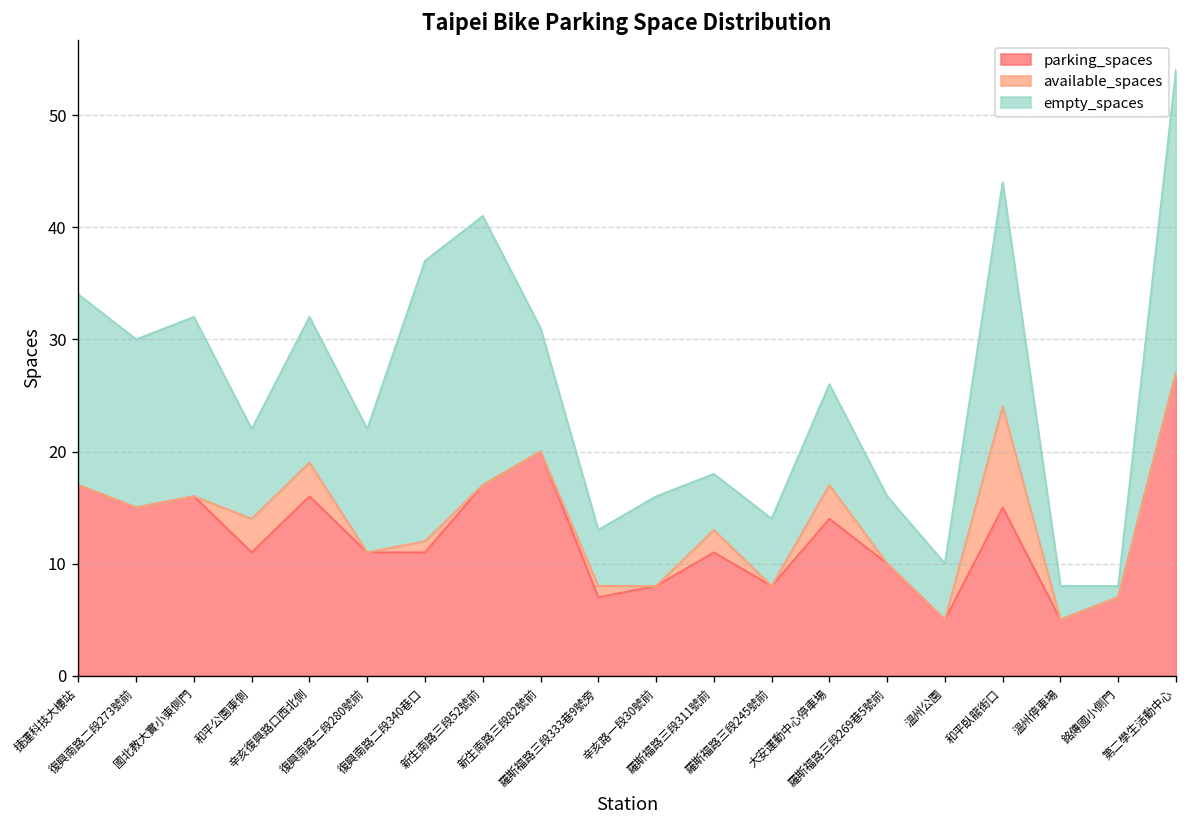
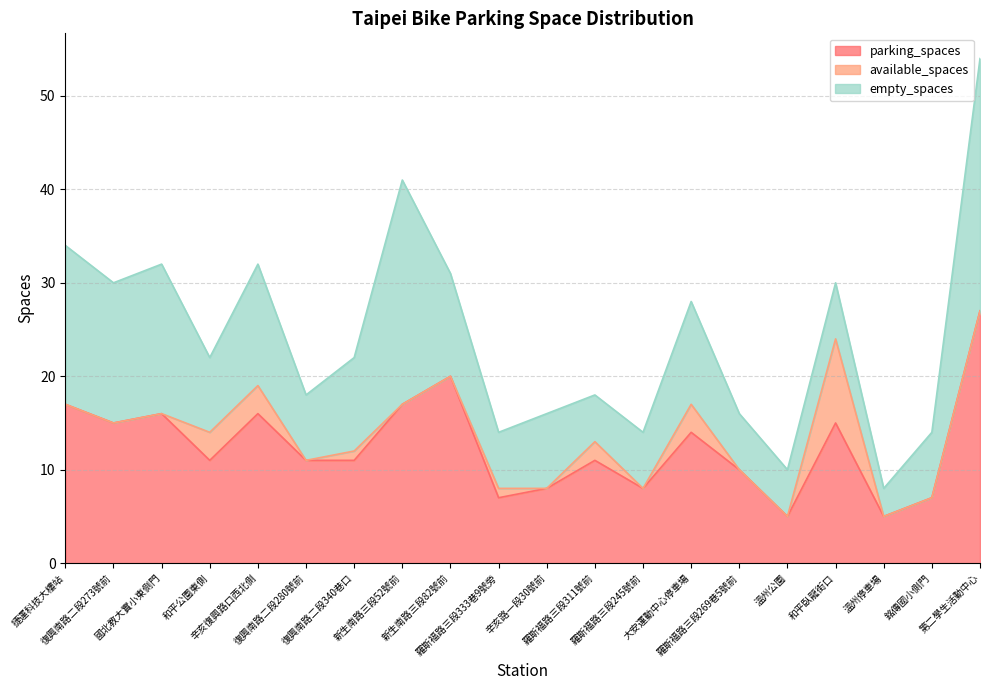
empty_spaces, 復興南路二段280號前: 11 -> 7
empty_spaces, 復興南路二段340巷口: 25 -> 10
empty_spaces, 羅斯福路三段333巷9號旁: 5 -> 6
empty_spaces, 大安運動中心停車場: 9 -> 11
empty_spaces, 和平臥龍街口: 20 -> 6
empty_spaces, 銘傳國小側門: 1 -> 7
